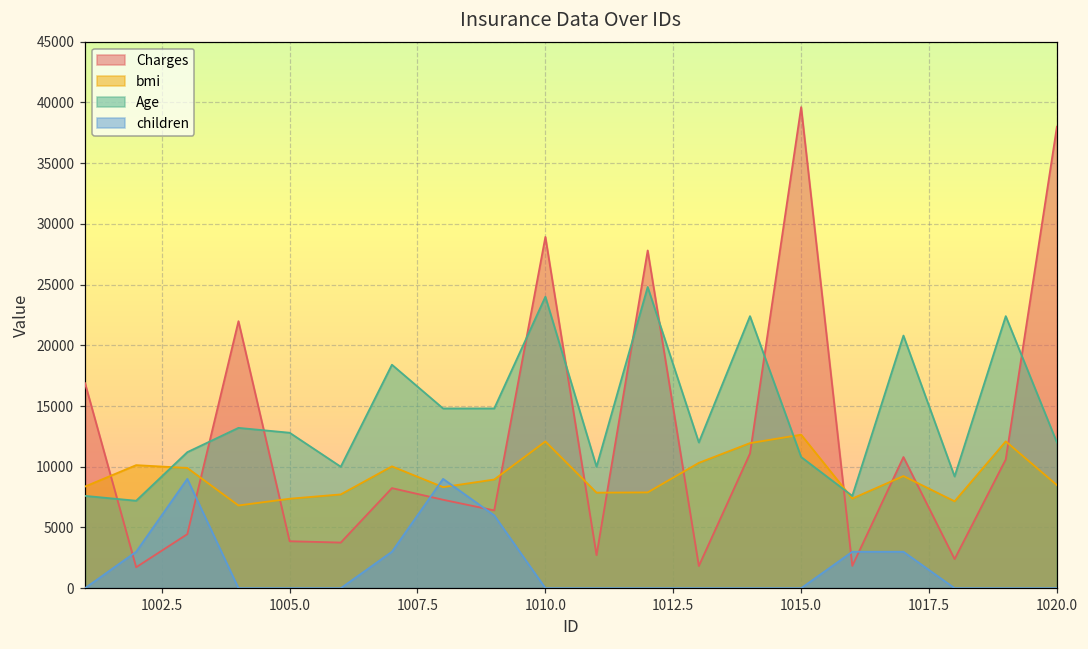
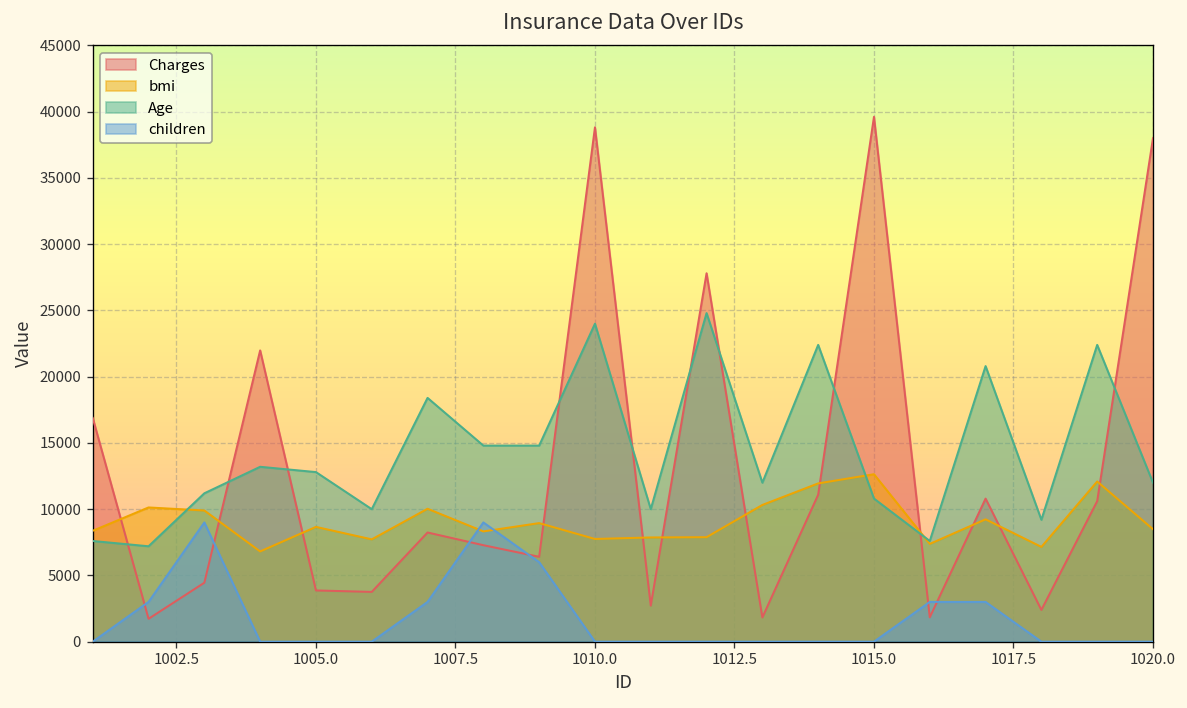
bmi, 1005.0: 7400 -> 8700
Charges, 1010.0: 28900 -> 38800
bmi, 1010.0: 12100 -> 7800
